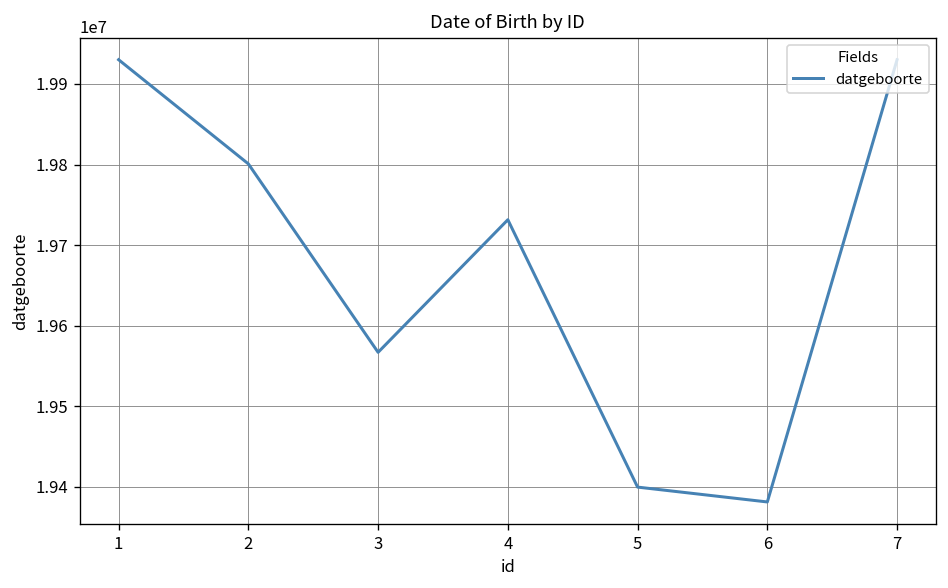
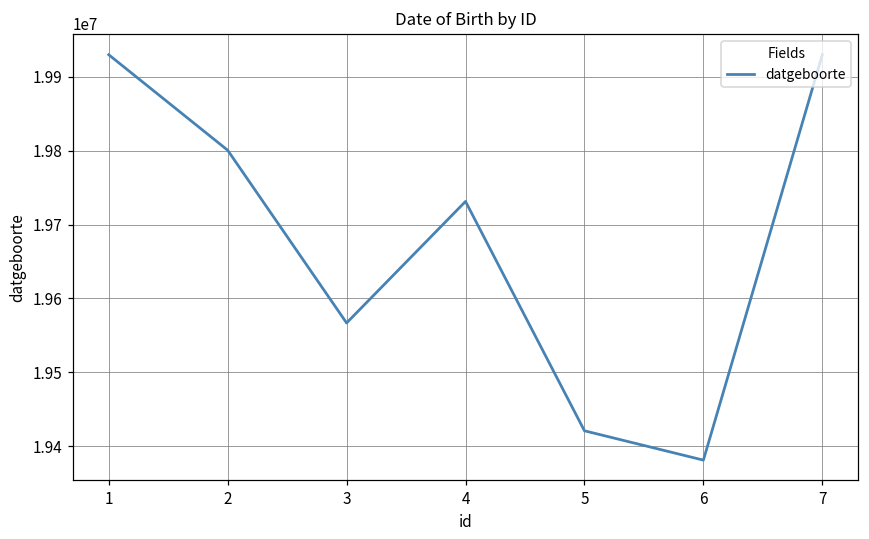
5: 19400000 -> 19420000
